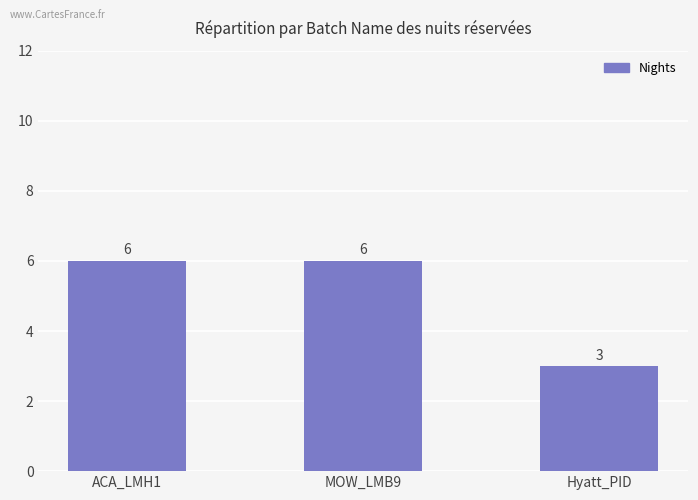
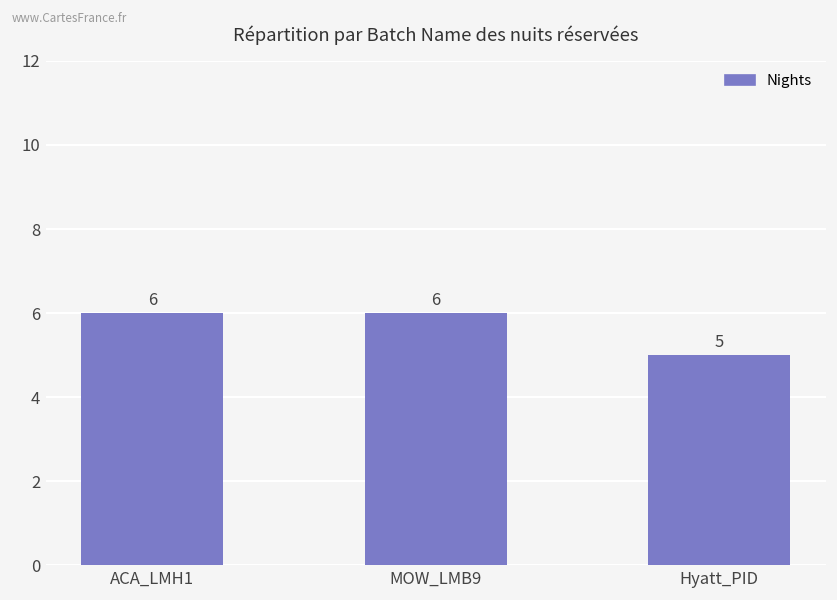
Hyatt_PID: 3 -> 5
